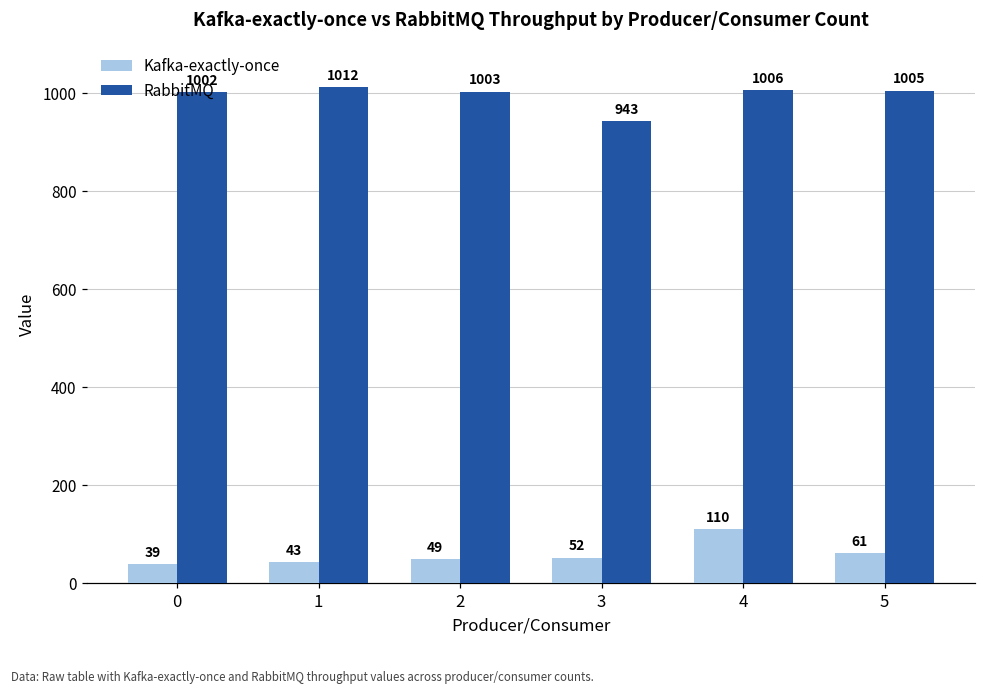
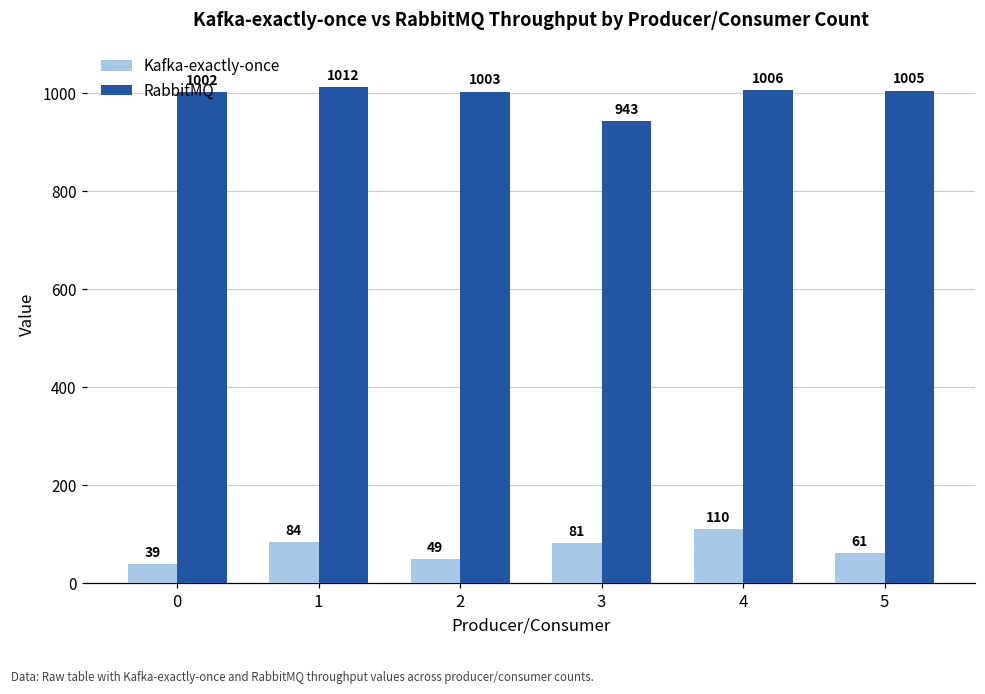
Kafka-exactly-once, 1: 43 -> 84
Kafka-exactly-once, 3: 52 -> 81
